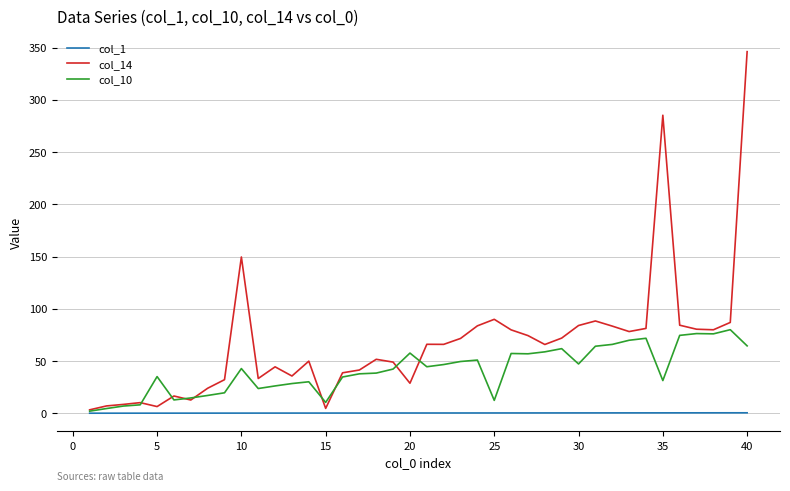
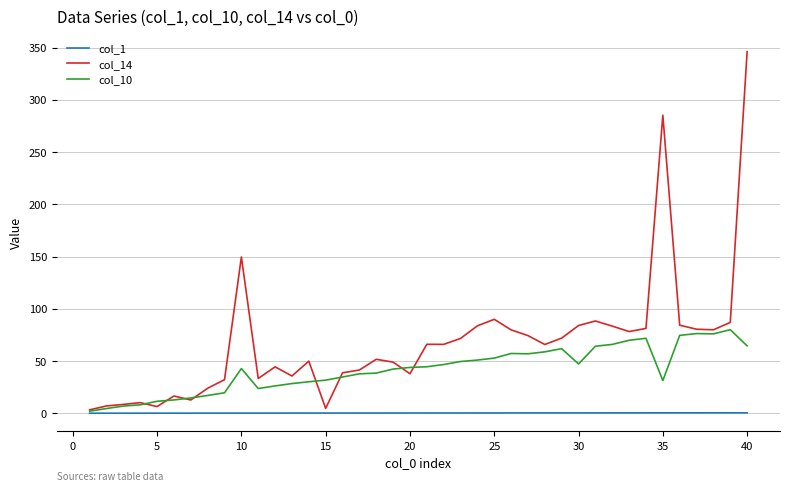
col_10, 5: 35 -> 11
col_10, 15: 10 -> 32
col_14, 20: 29 -> 38
col_10, 20: 58 -> 44
col_10, 25: 12 -> 53
